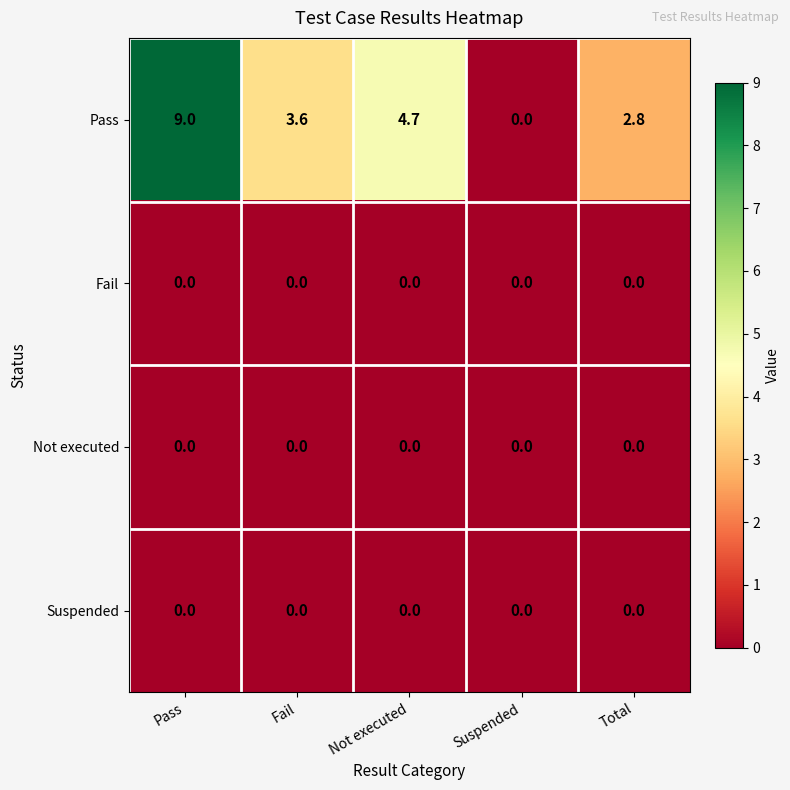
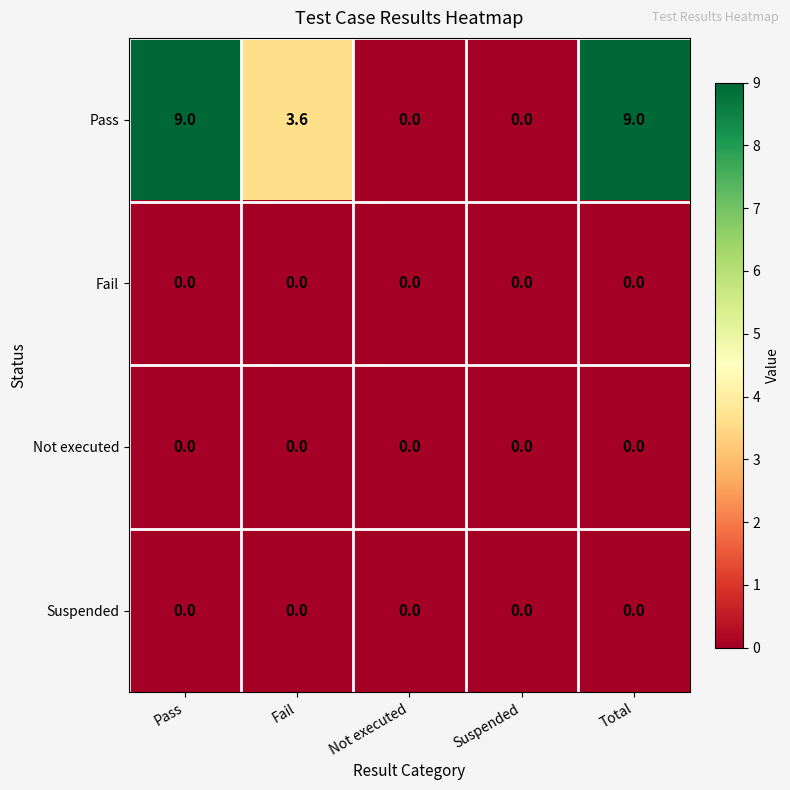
Pass, Not executed: 4.7 -> 0.0
Pass, Total: 2.8 -> 9.0
